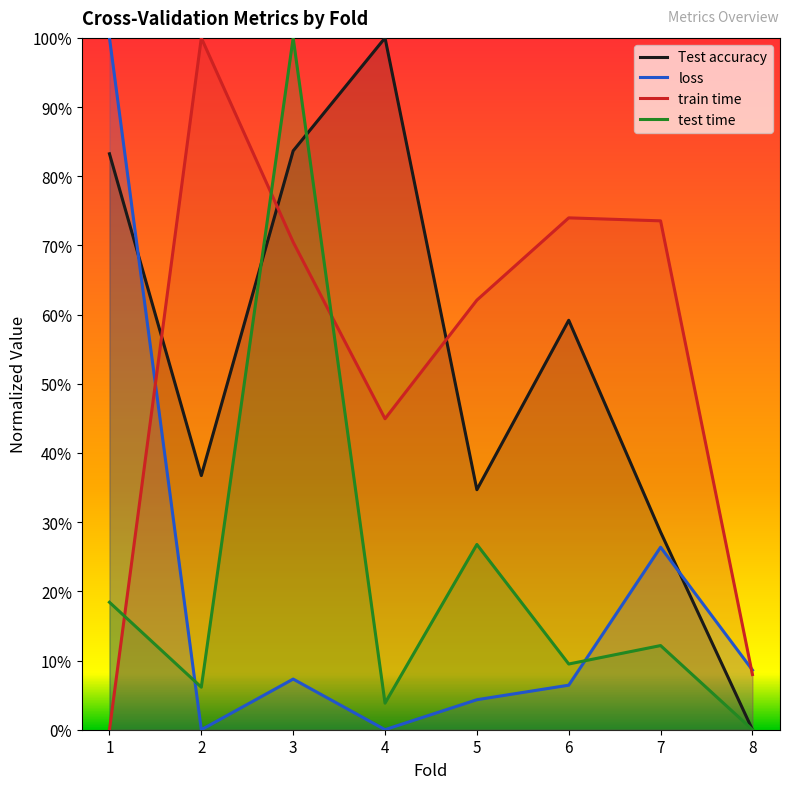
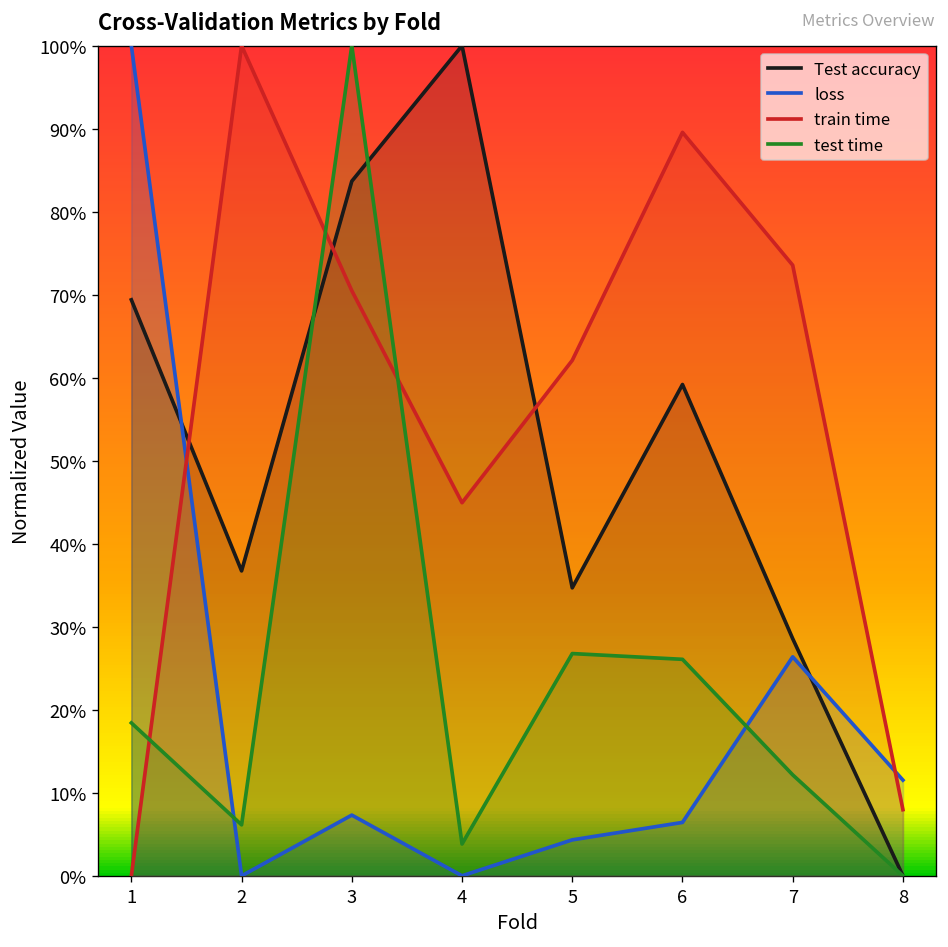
Test accuracy, 1: 83% -> 69%
train time, 6: 74% -> 90%
test time, 6: 9% -> 26%
loss, 8: 9% -> 12%
